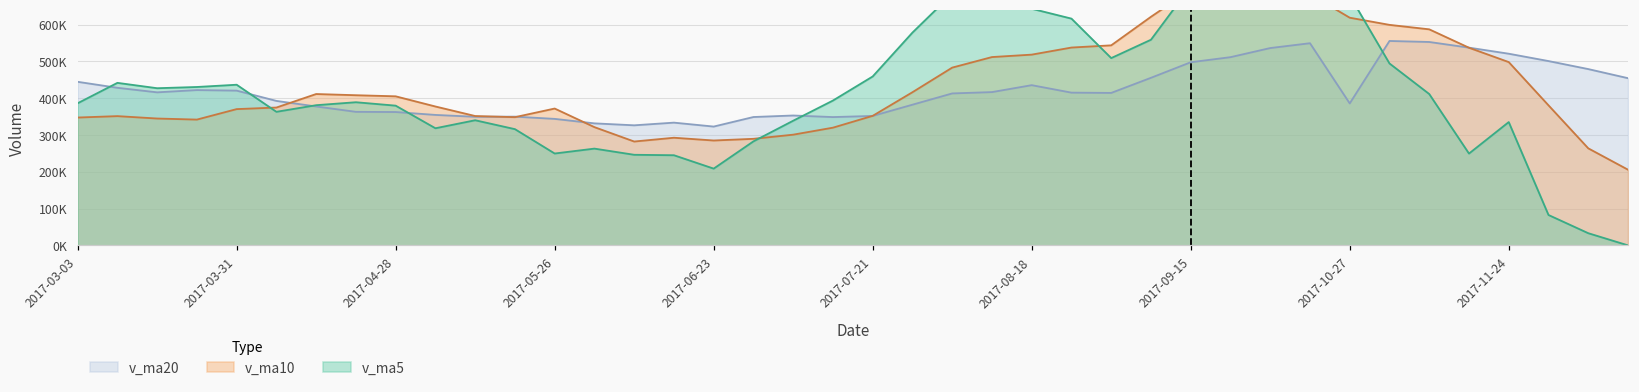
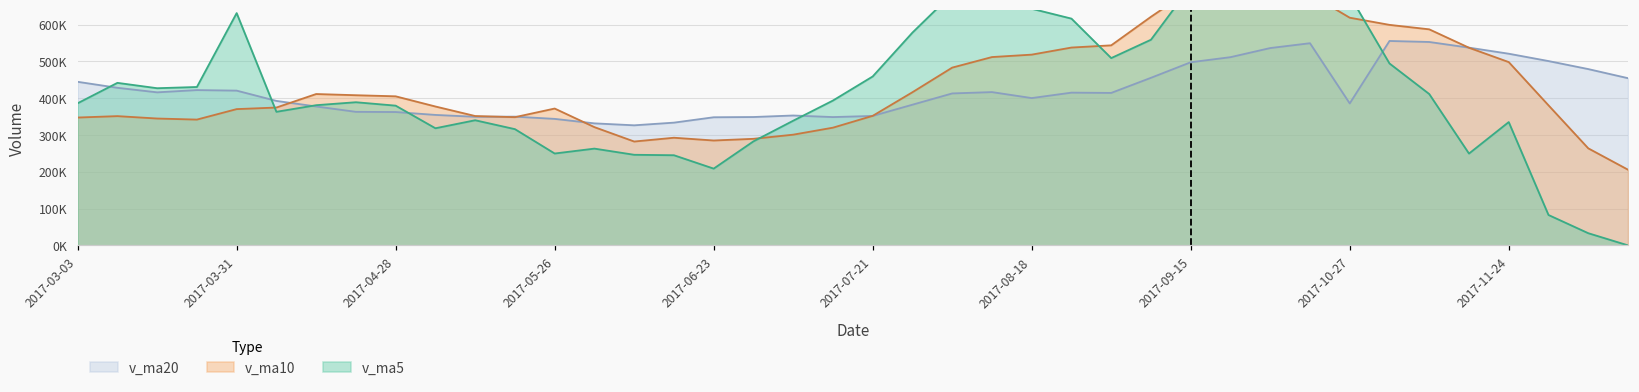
v_ma5, 2017-03-31: 440000 -> 630000
v_ma20, 2017-06-23: 320000 -> 350000
v_ma20, 2017-08-18: 440000 -> 400000
